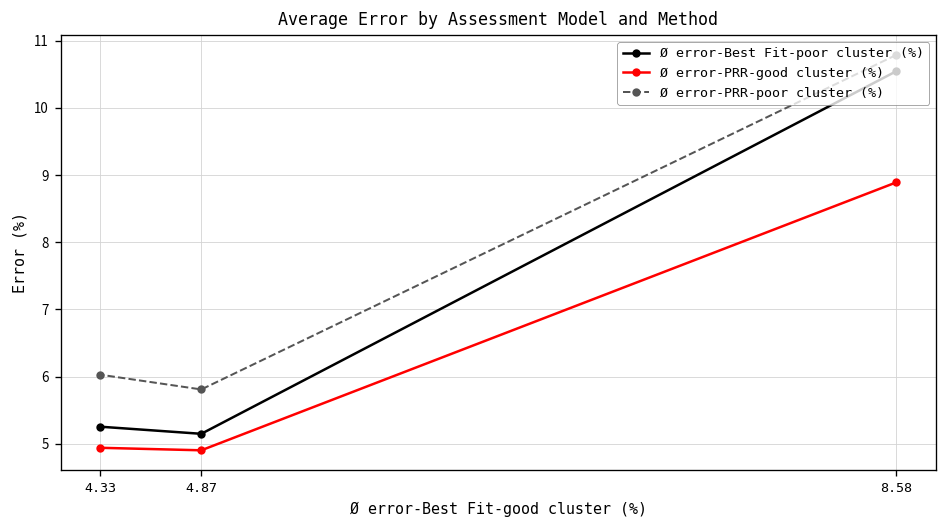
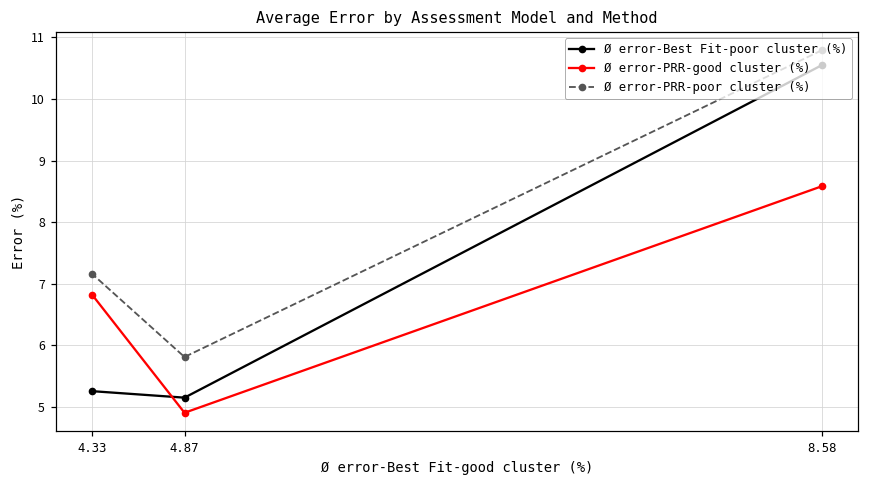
Ø error-PRR-good cluster (%), 4.33: 4.9 -> 6.8
Ø error-PRR-poor cluster (%), 4.33: 6.0 -> 7.2
Ø error-PRR-good cluster (%), 8.58: 8.9 -> 8.6
